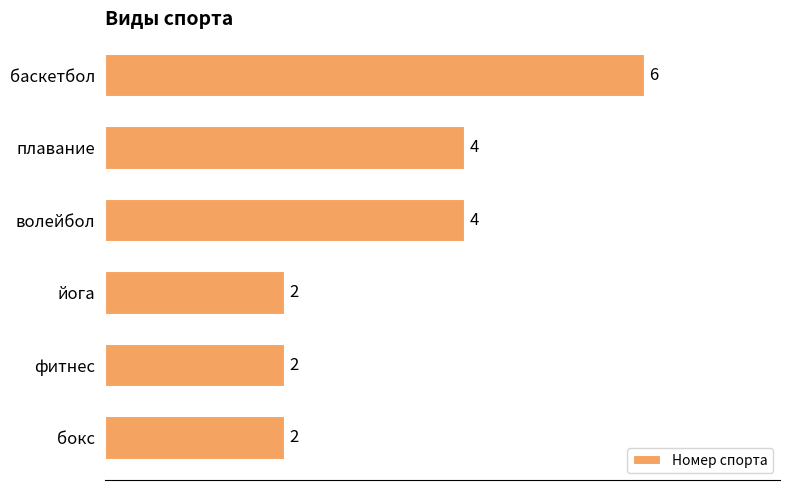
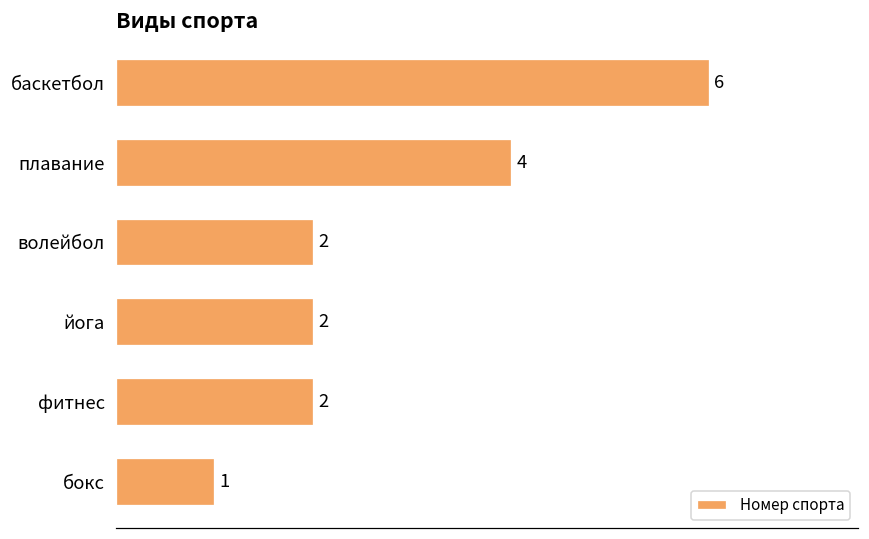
волейбол: 4 -> 2
бокс: 2 -> 1
